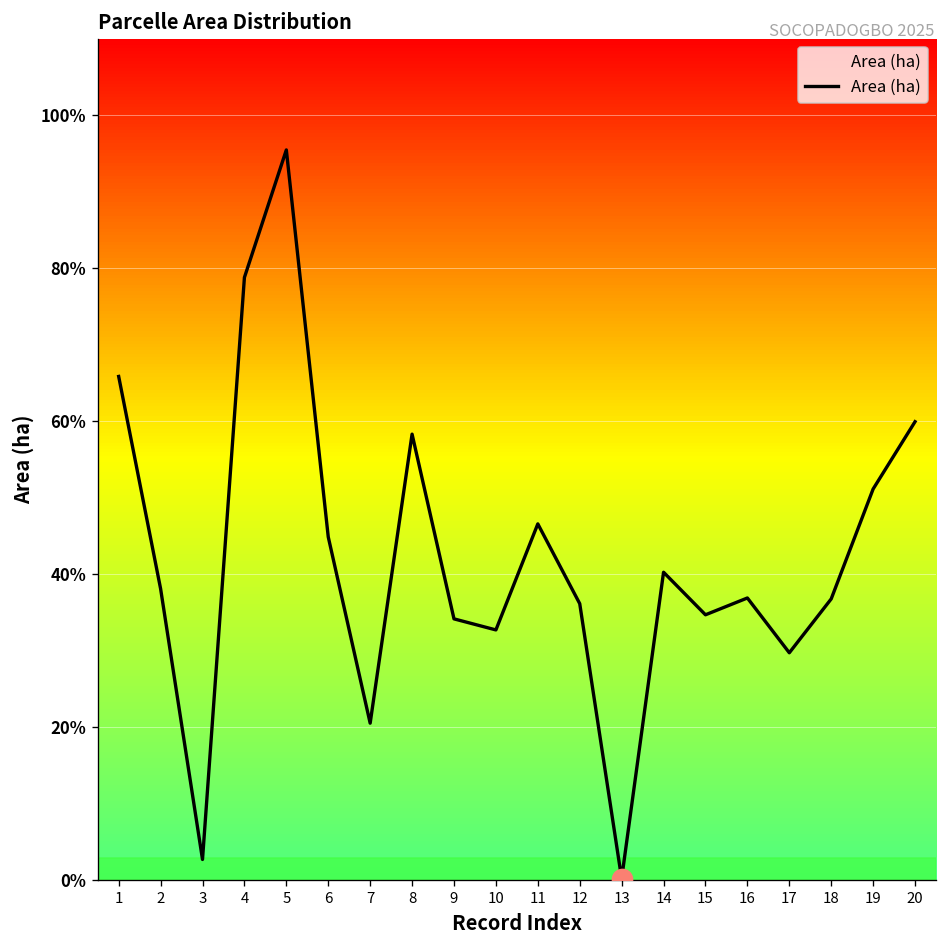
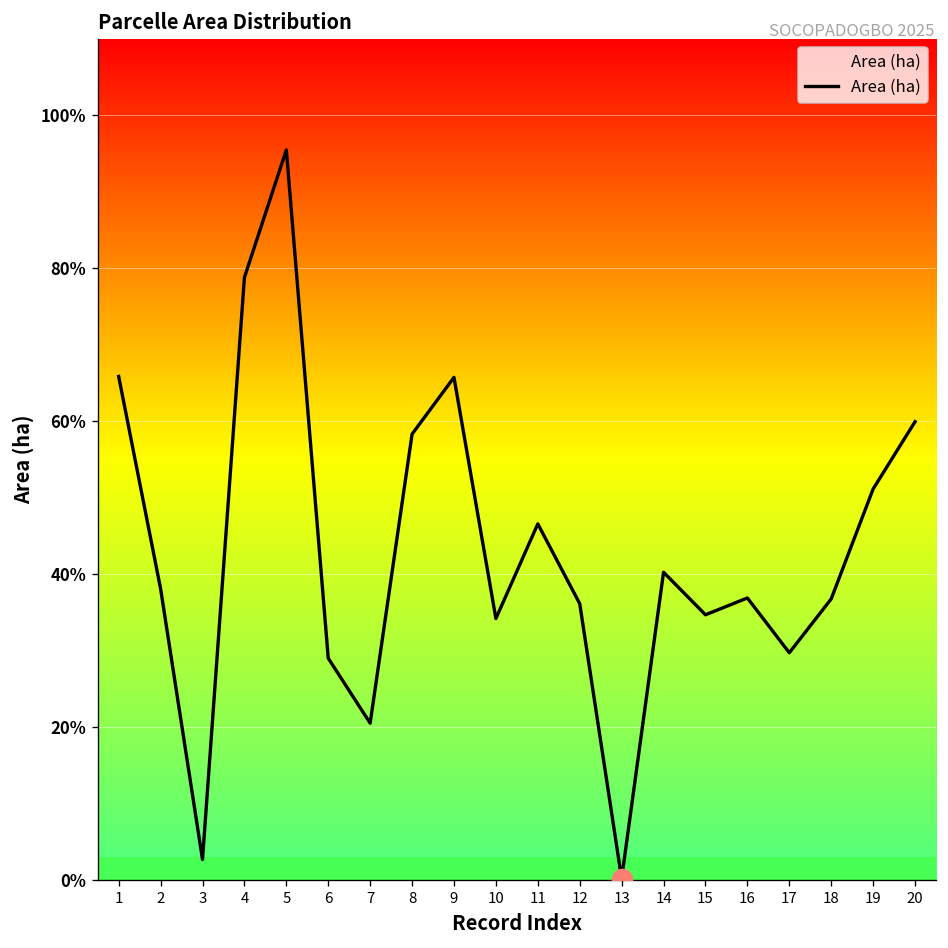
Area (ha), 6: 45% -> 29%
Area (ha), 9: 34% -> 66%
Area (ha), 10: 33% -> 34%
